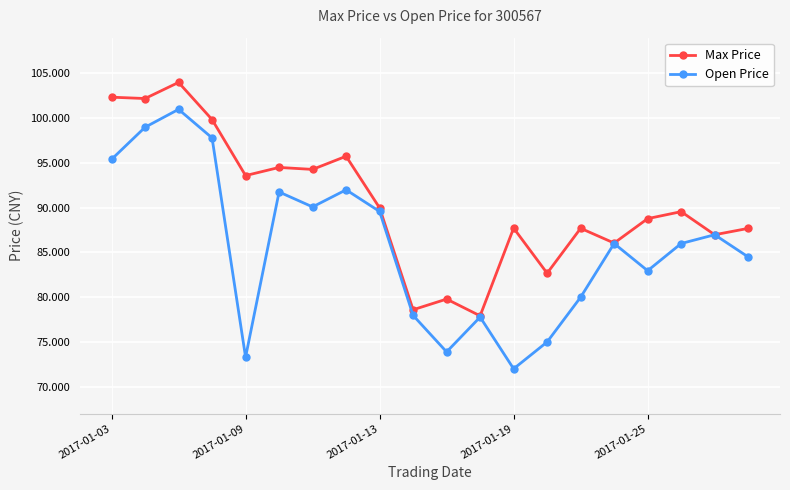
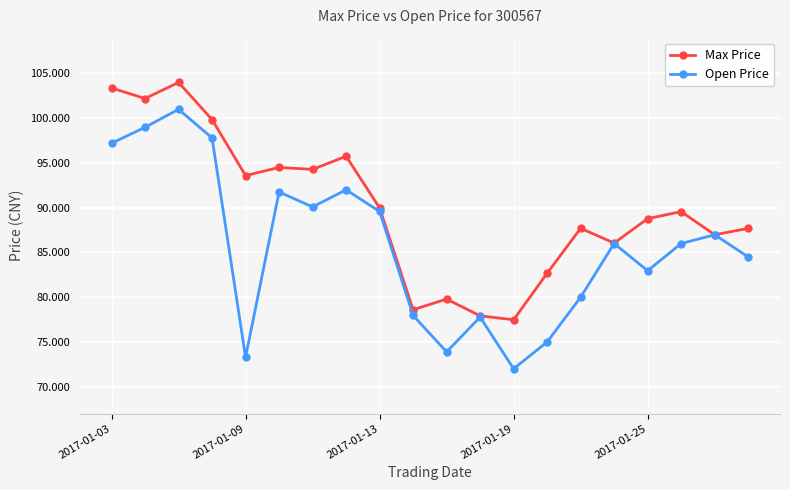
Max Price, 2017-01-03: 102 -> 103
Open Price, 2017-01-03: 95 -> 97
Max Price, 2017-01-19: 88 -> 77
